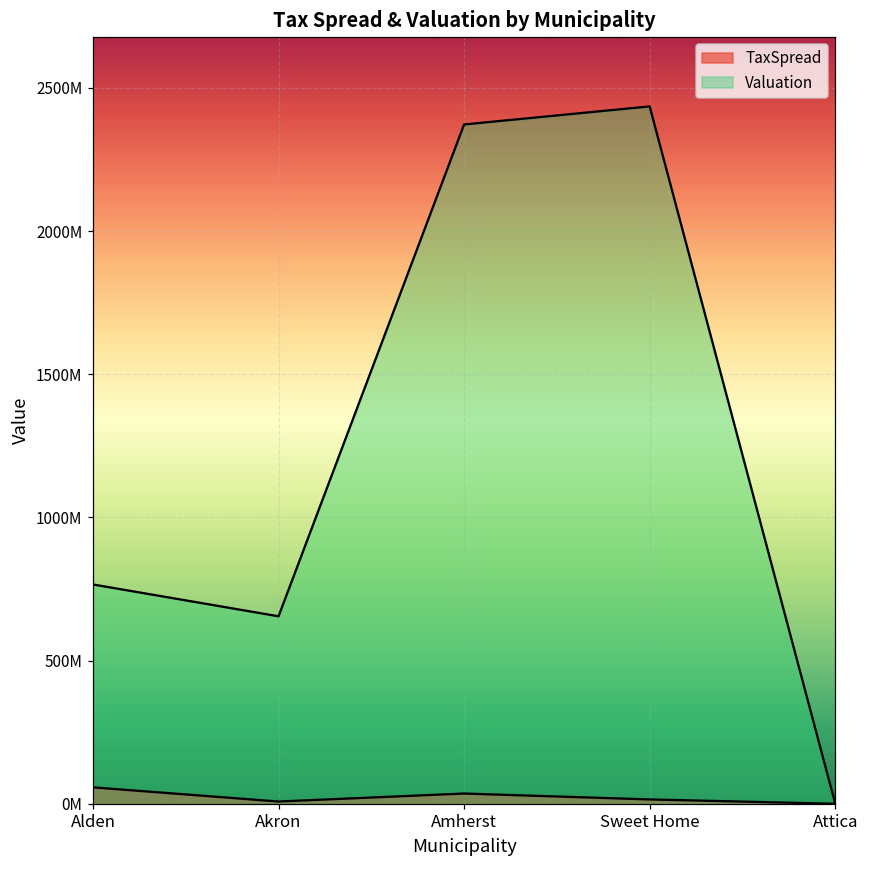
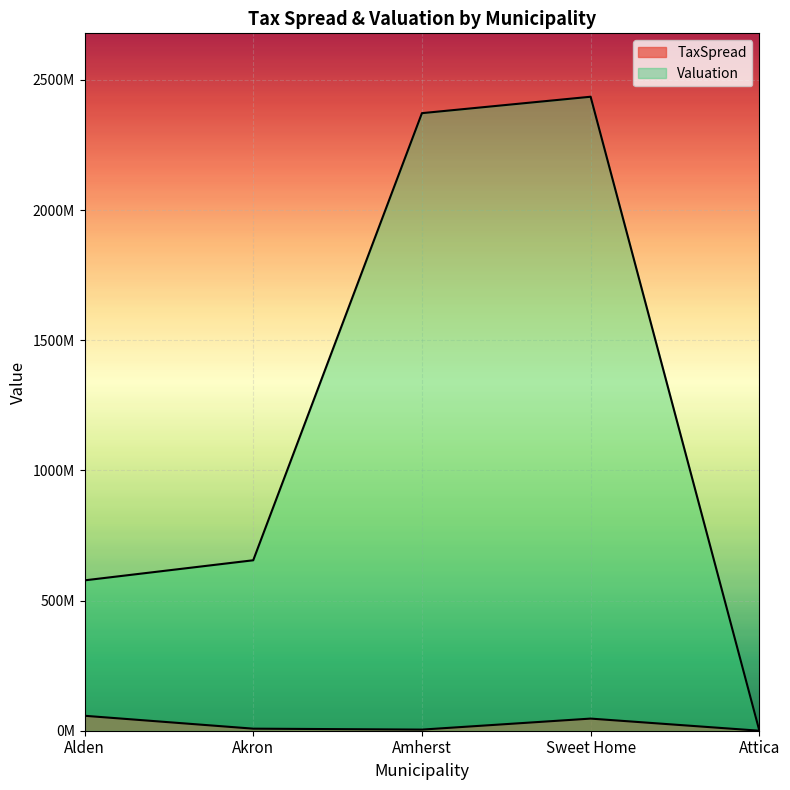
Valuation, Alden: 770000000 -> 580000000
TaxSpread, Amherst: 40000000 -> 0
TaxSpread, Sweet Home: 20000000 -> 50000000
